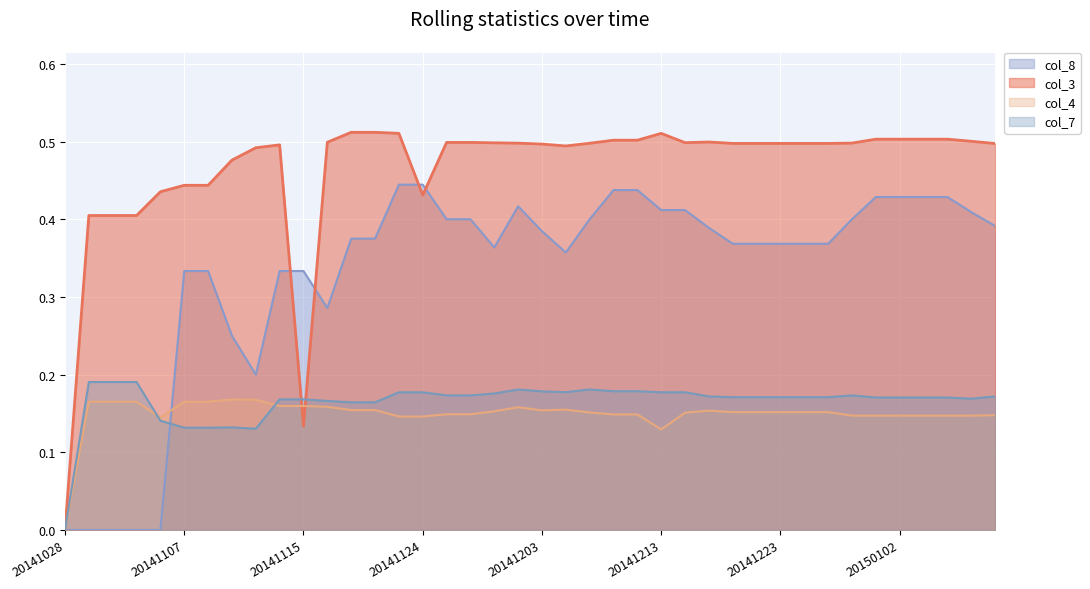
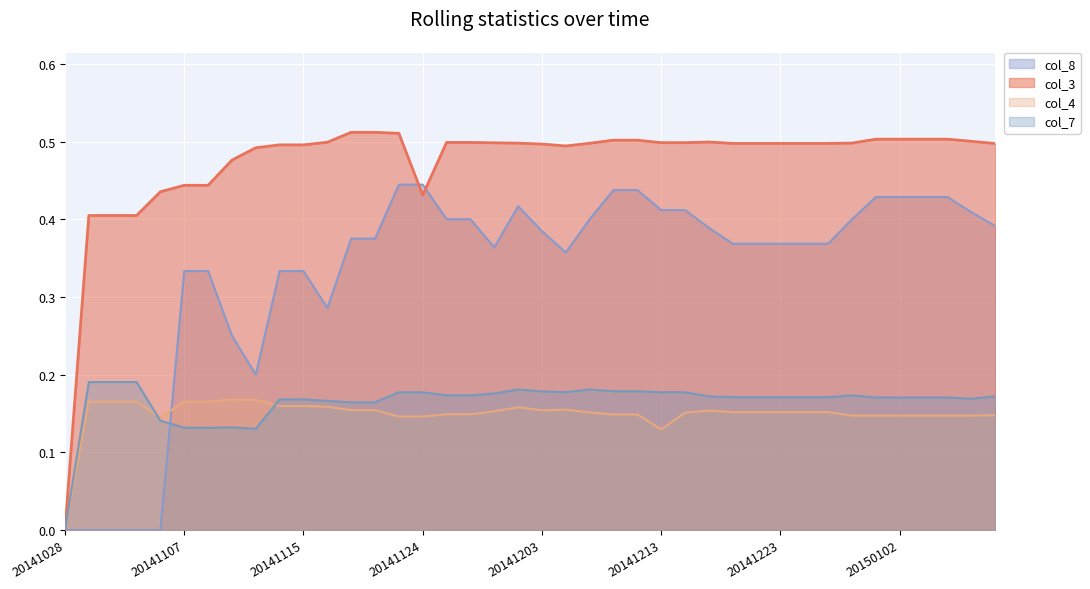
col_3, 20141115: 0.13 -> 0.50
col_3, 20141213: 0.51 -> 0.50
